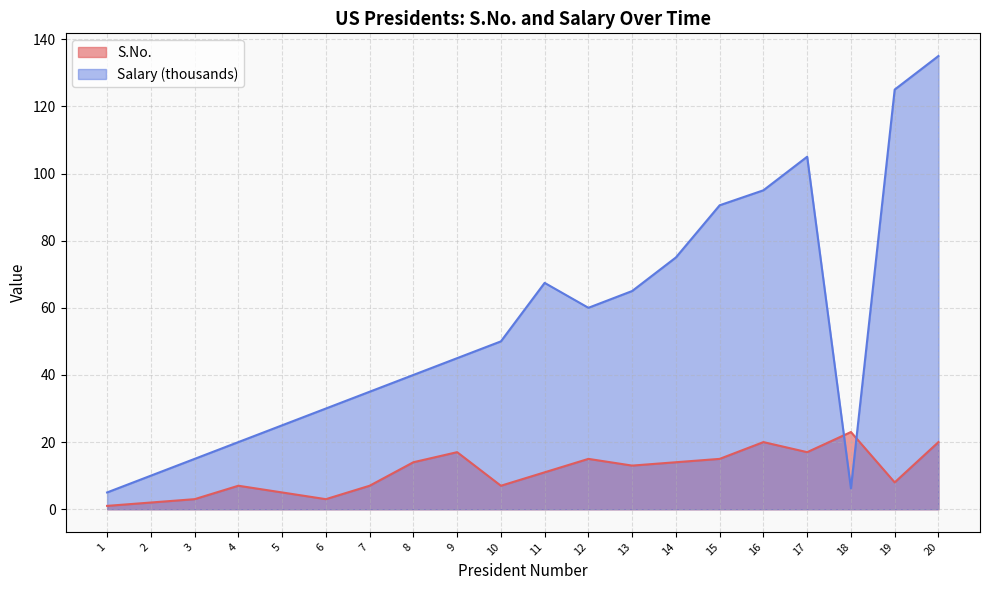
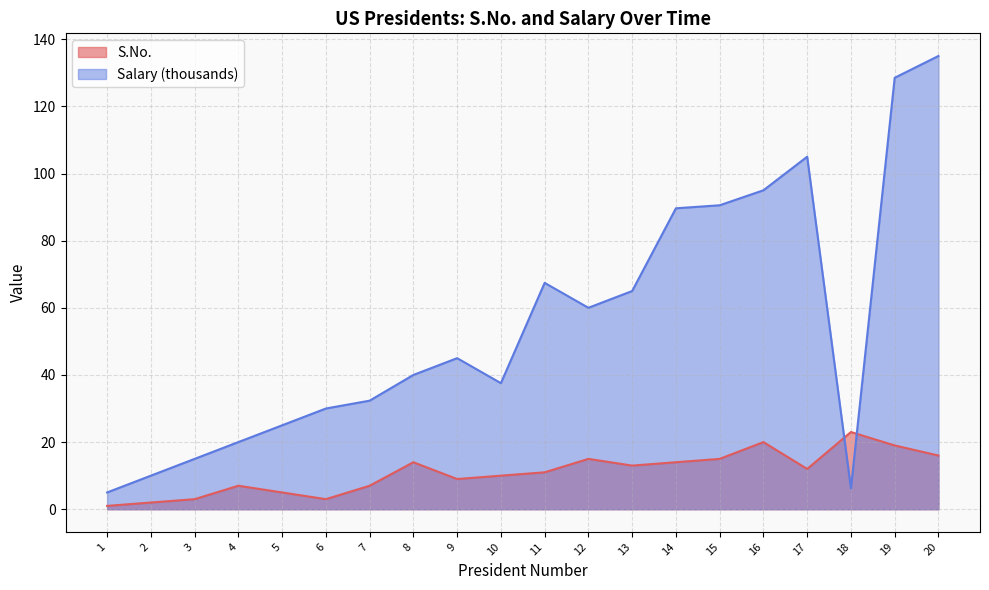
Salary (thousands), 7: 35 -> 32
S.No., 9: 17 -> 9
S.No., 10: 7 -> 10
Salary (thousands), 10: 50 -> 38
Salary (thousands), 14: 75 -> 90
S.No., 17: 17 -> 12
S.No., 19: 8 -> 19
Salary (thousands), 19: 125 -> 129
S.No., 20: 20 -> 16
